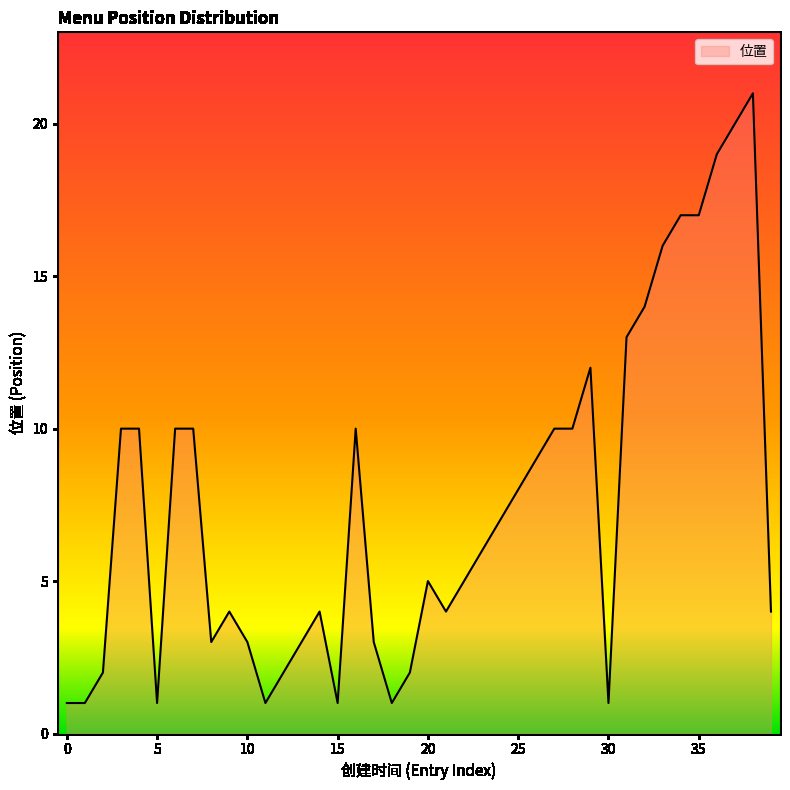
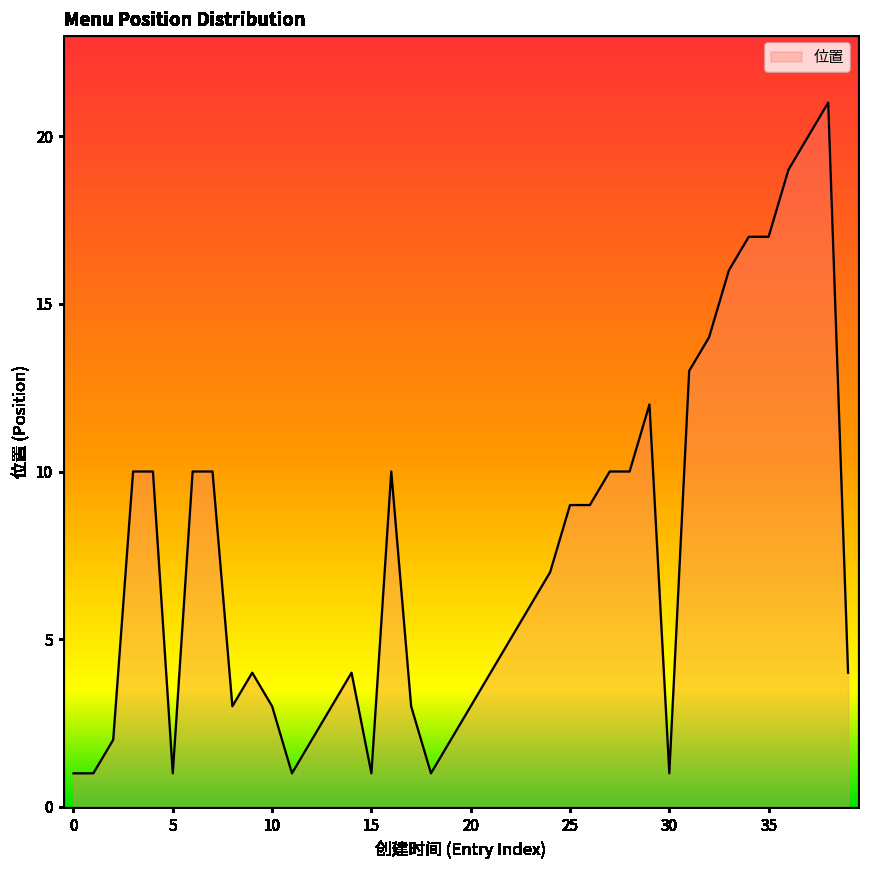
20: 5 -> 3
25: 8 -> 9
